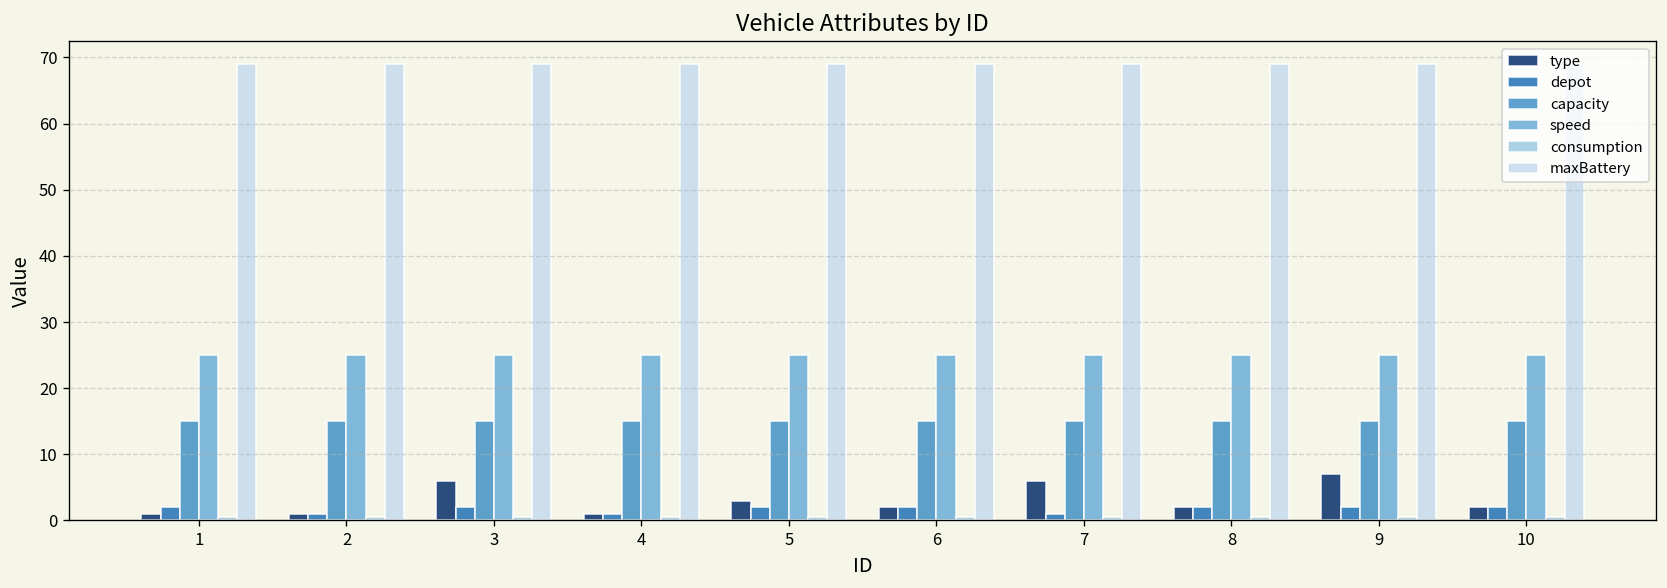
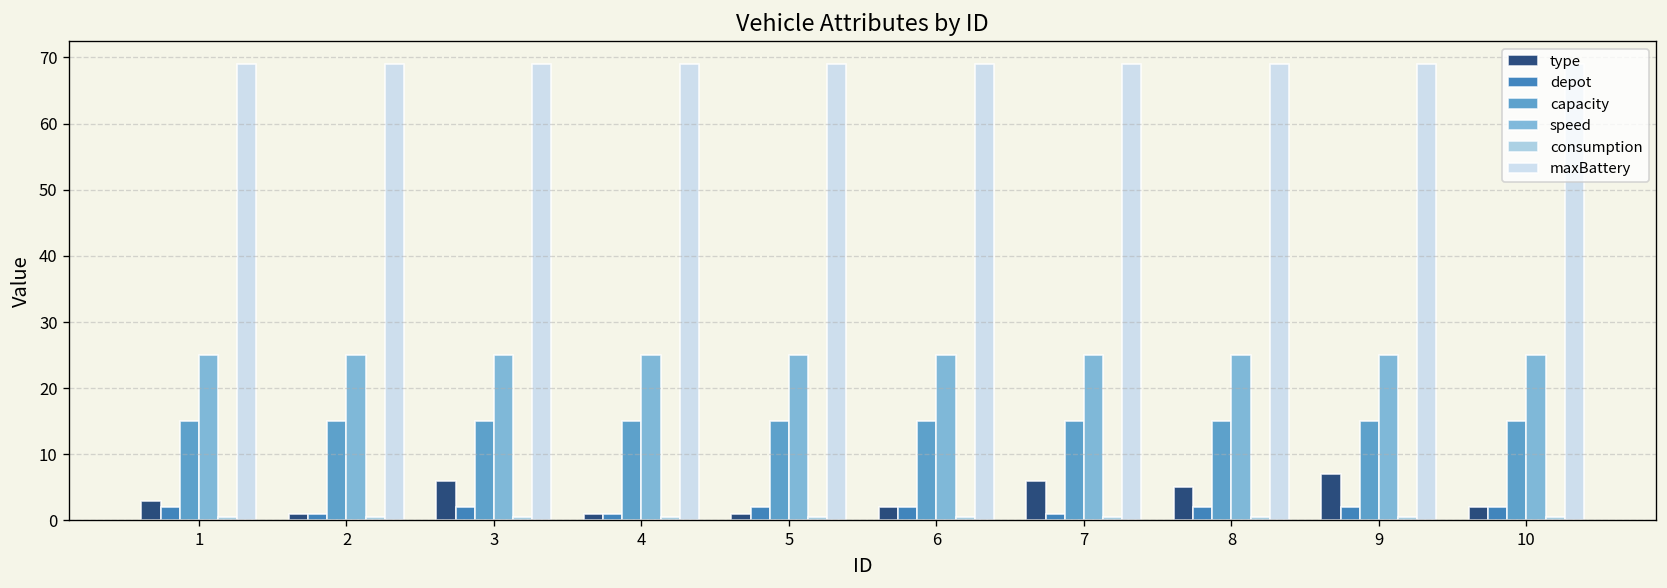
type, 1: 1 -> 3
type, 5: 3 -> 1
type, 8: 2 -> 5
